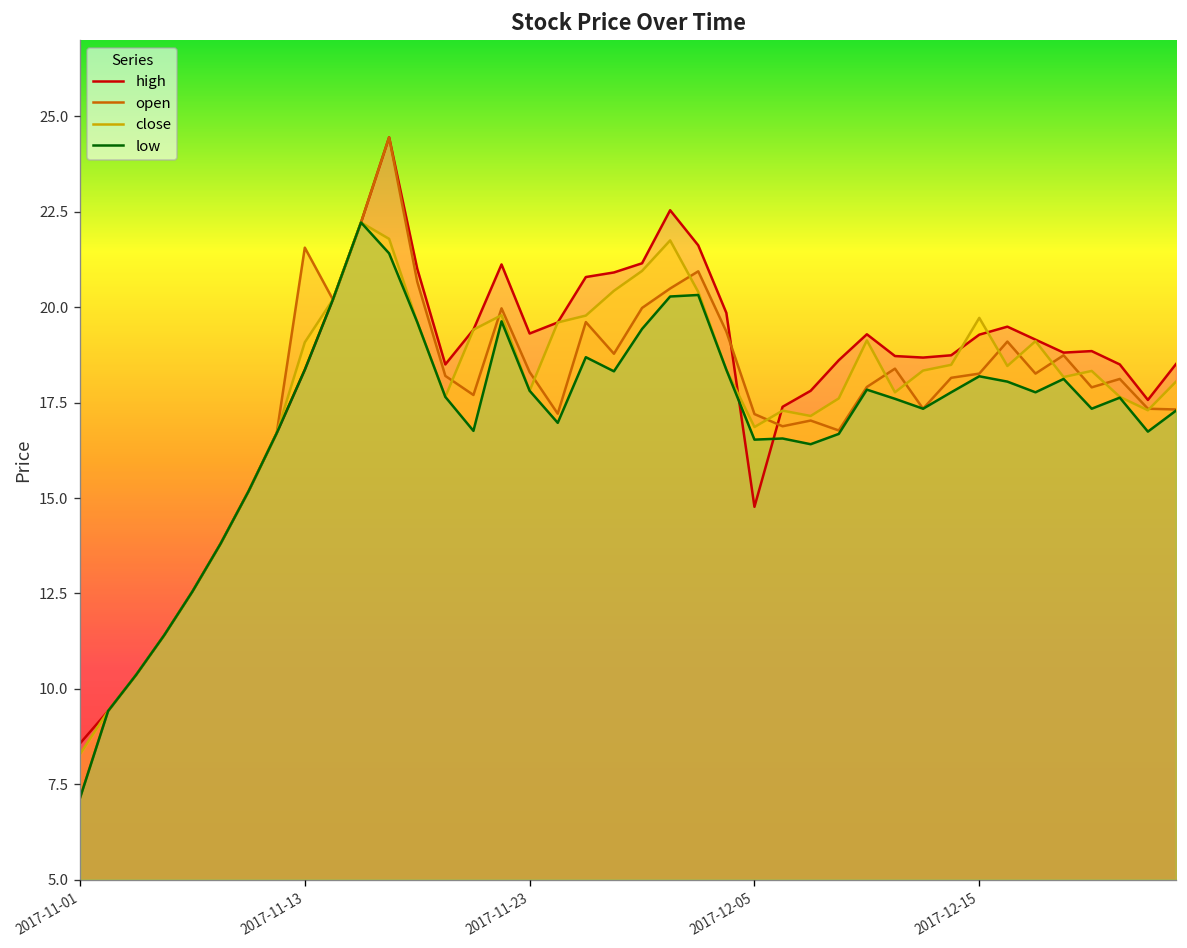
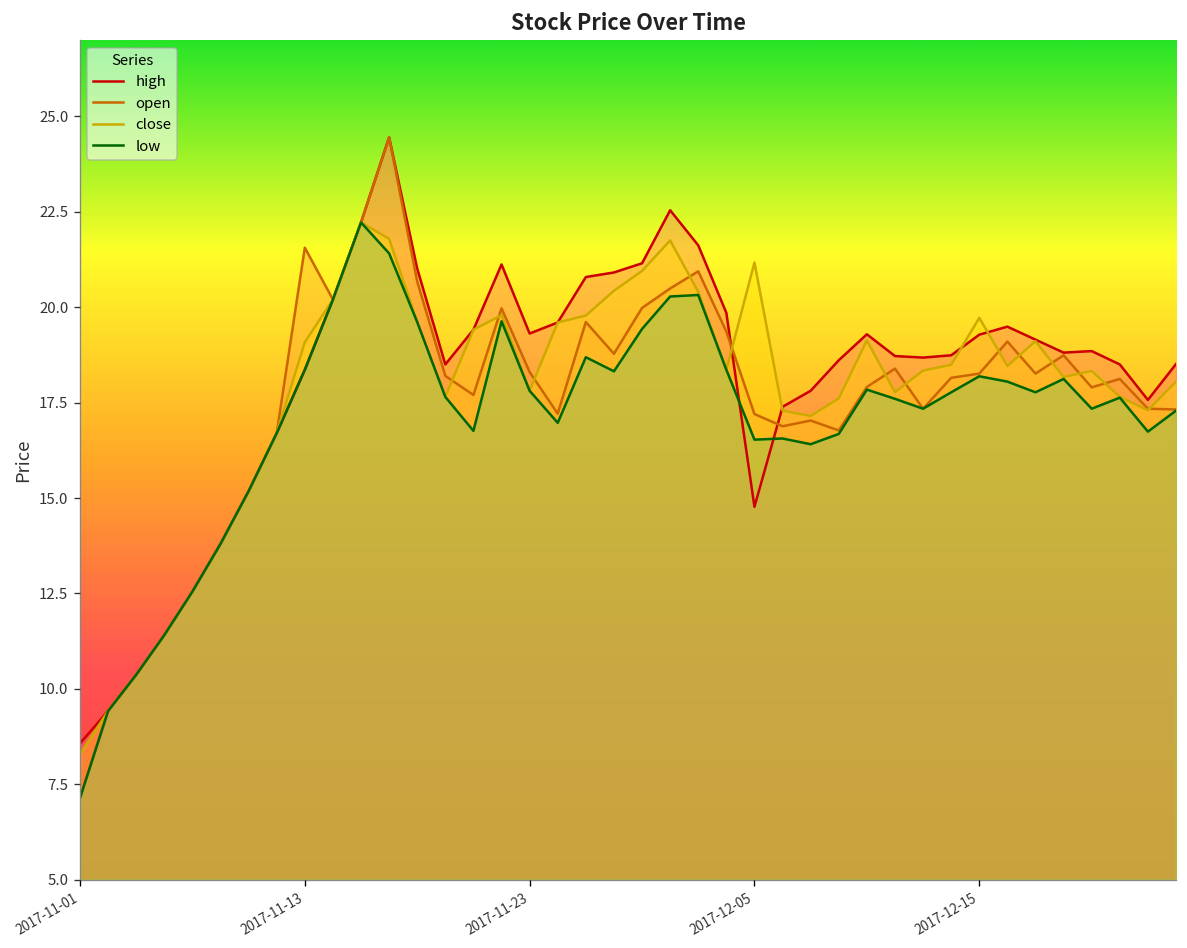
close, 2017-12-05: 16.9 -> 21.2
